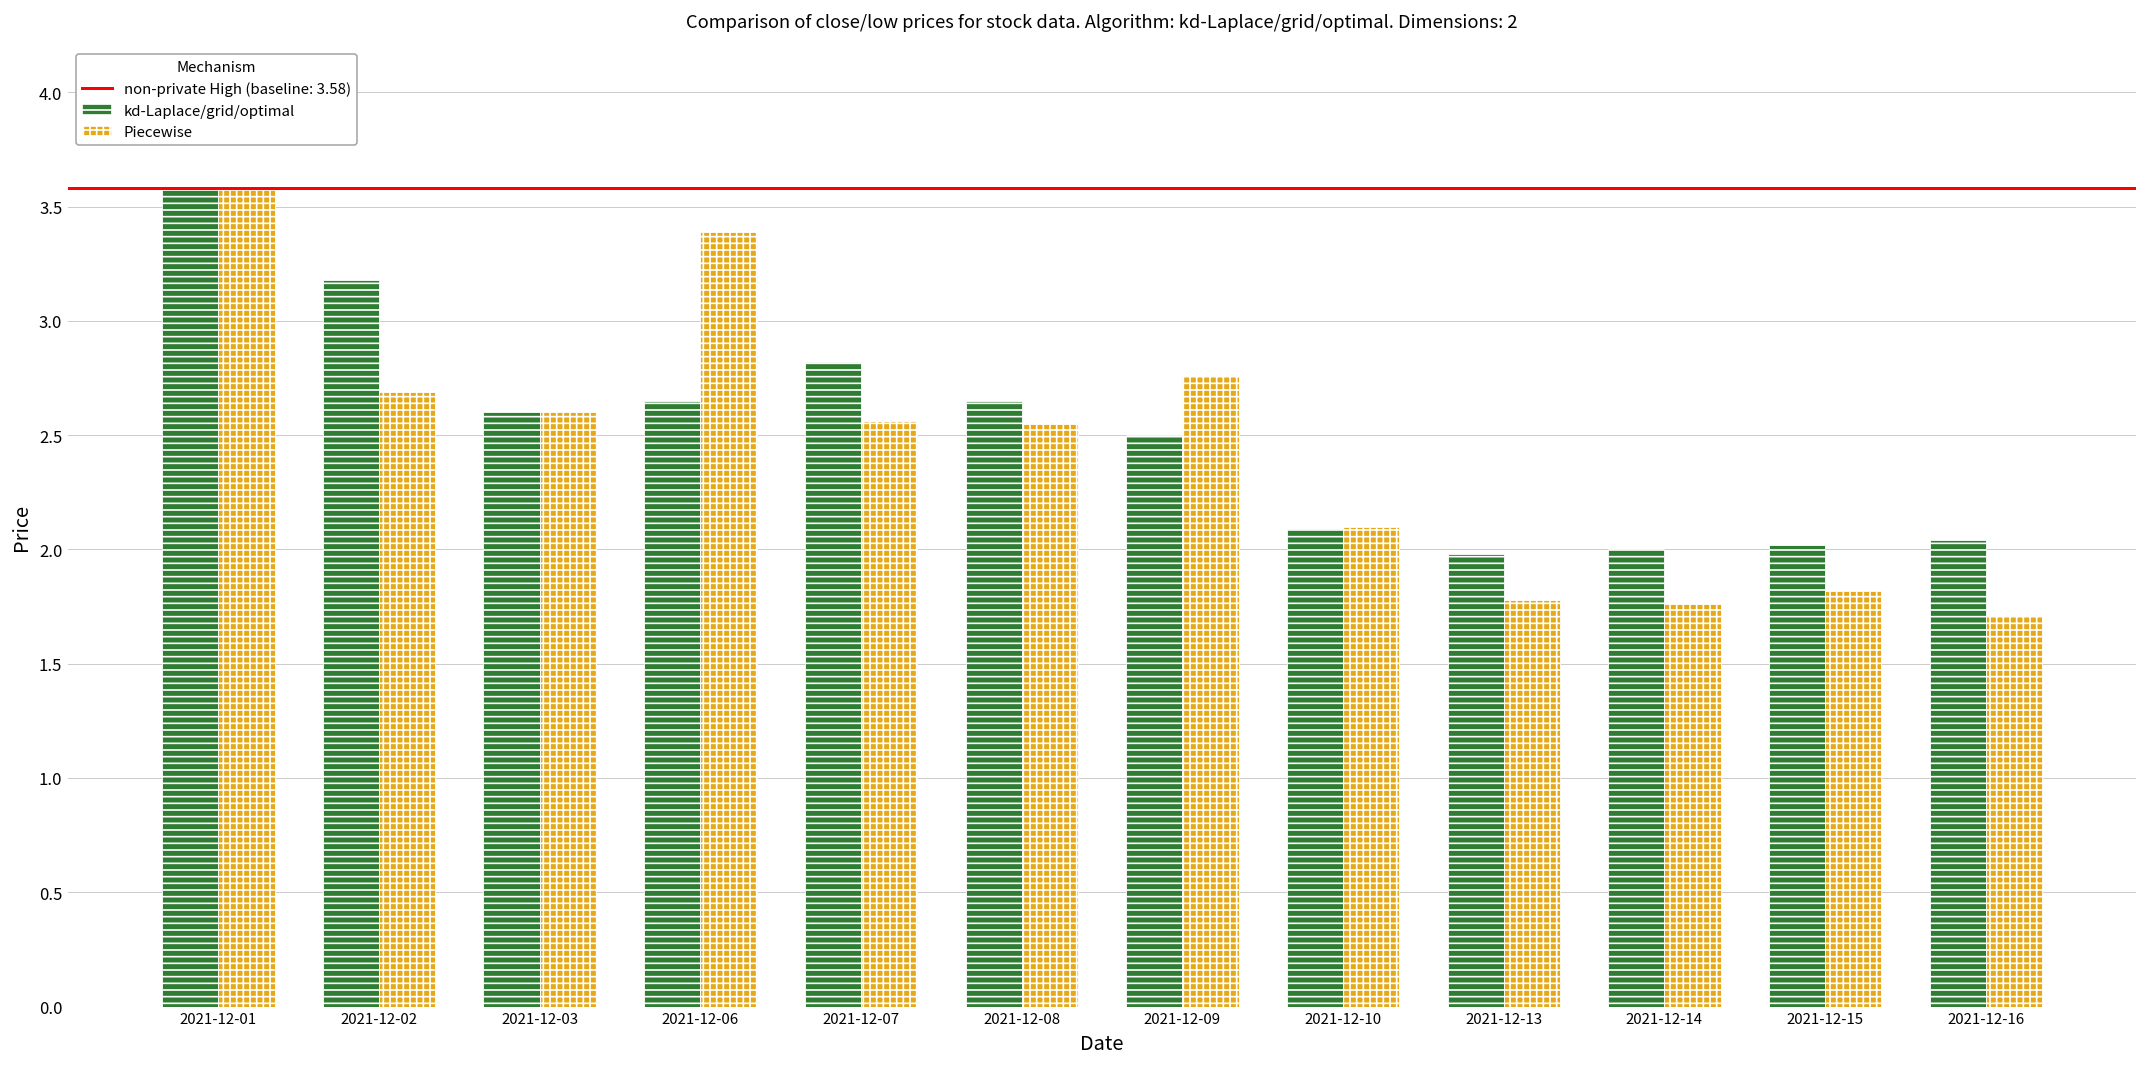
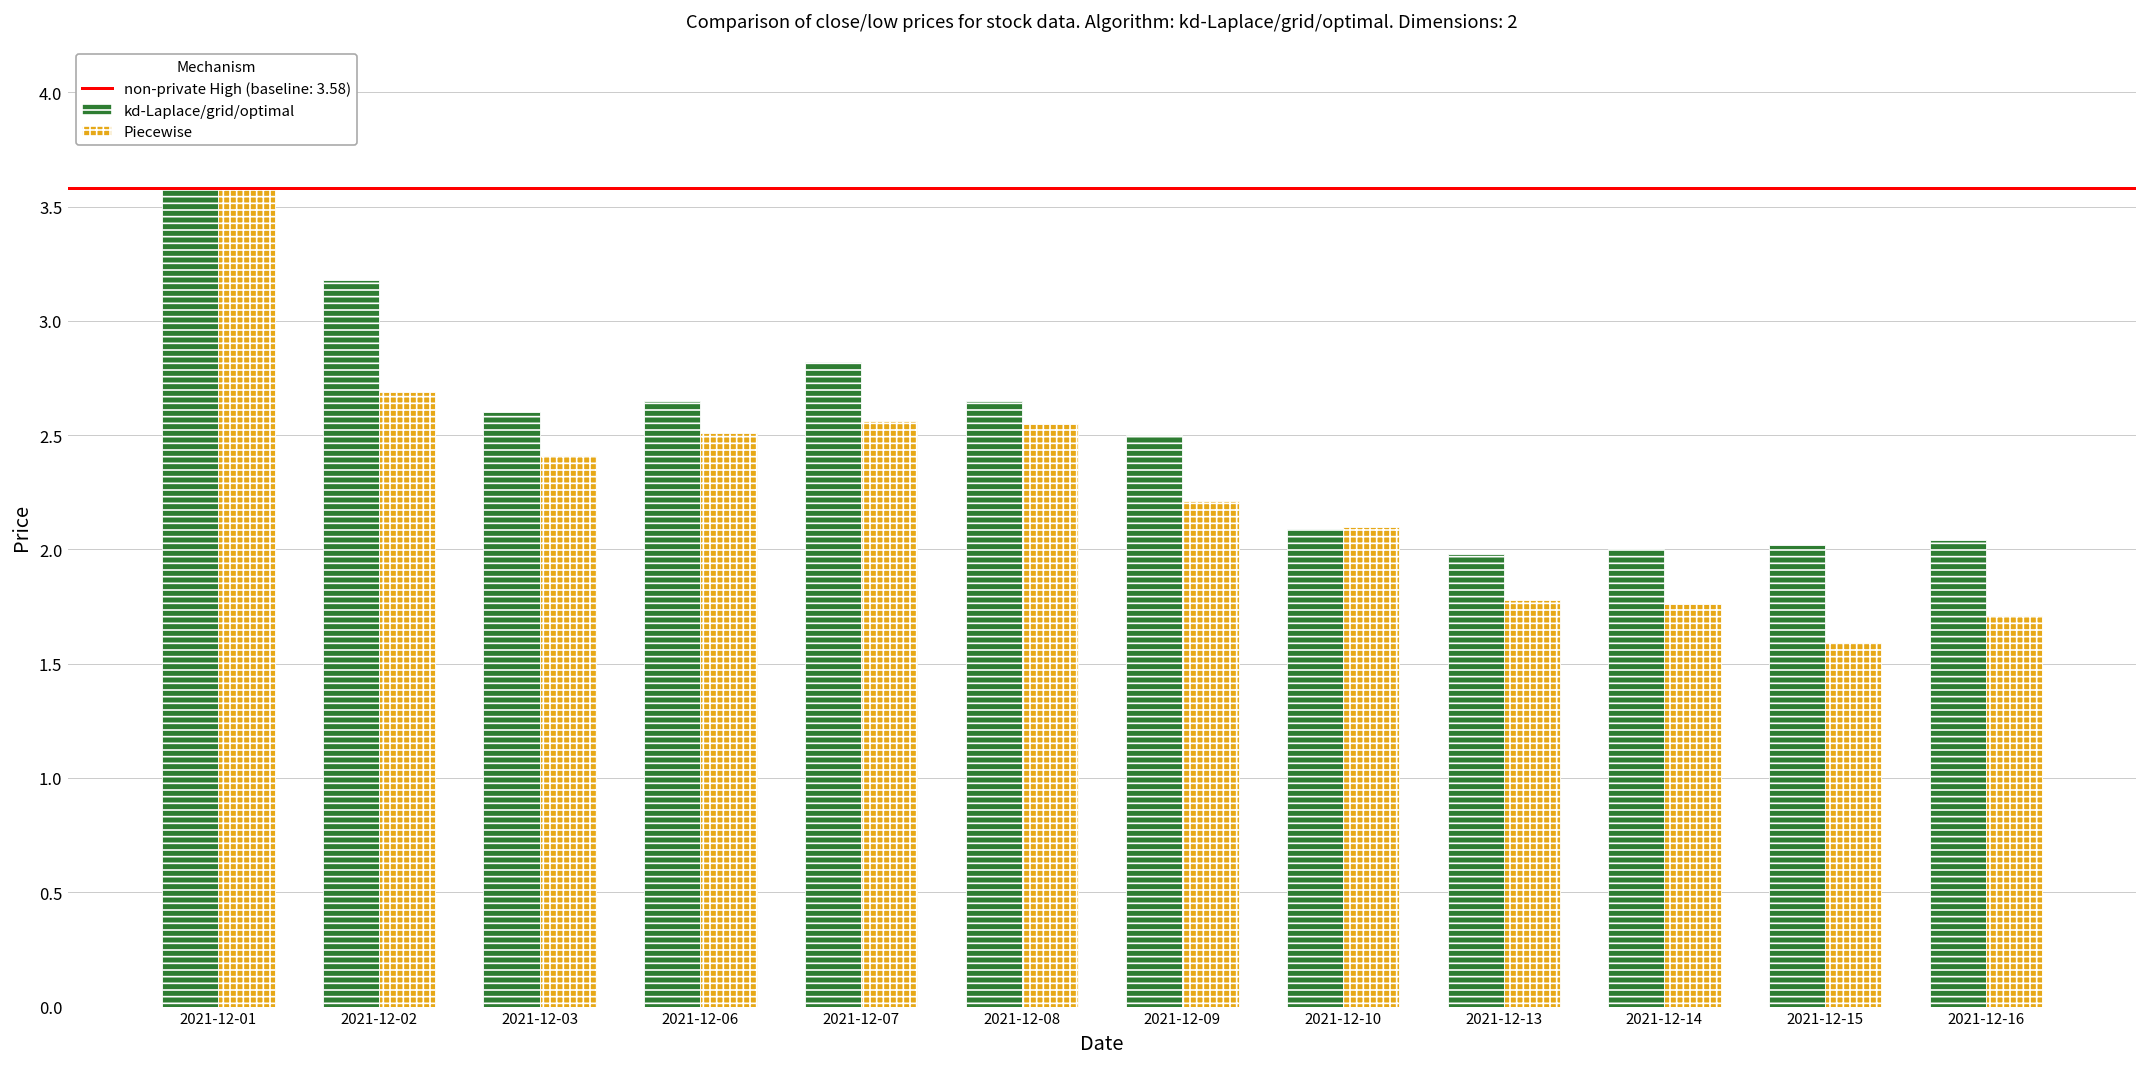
Piecewise, 2021-12-03: 2.60 -> 2.41
Piecewise, 2021-12-06: 3.39 -> 2.51
Piecewise, 2021-12-09: 2.76 -> 2.21
Piecewise, 2021-12-15: 1.82 -> 1.59
